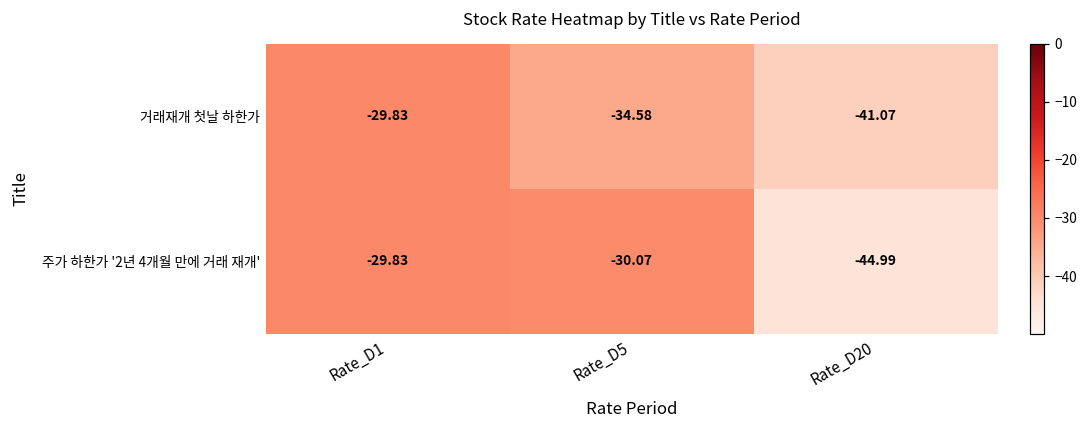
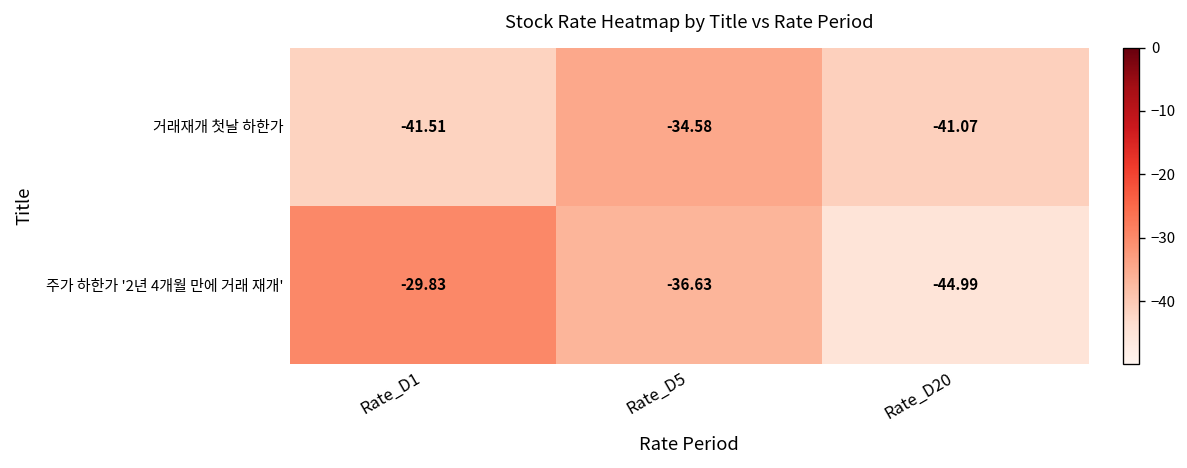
거래재개 첫날 하한가, Rate_D1: -29.83 -> -41.51
주가 하한가 '2년 4개월 만에 거래 재개', Rate_D5: -30.07 -> -36.63
